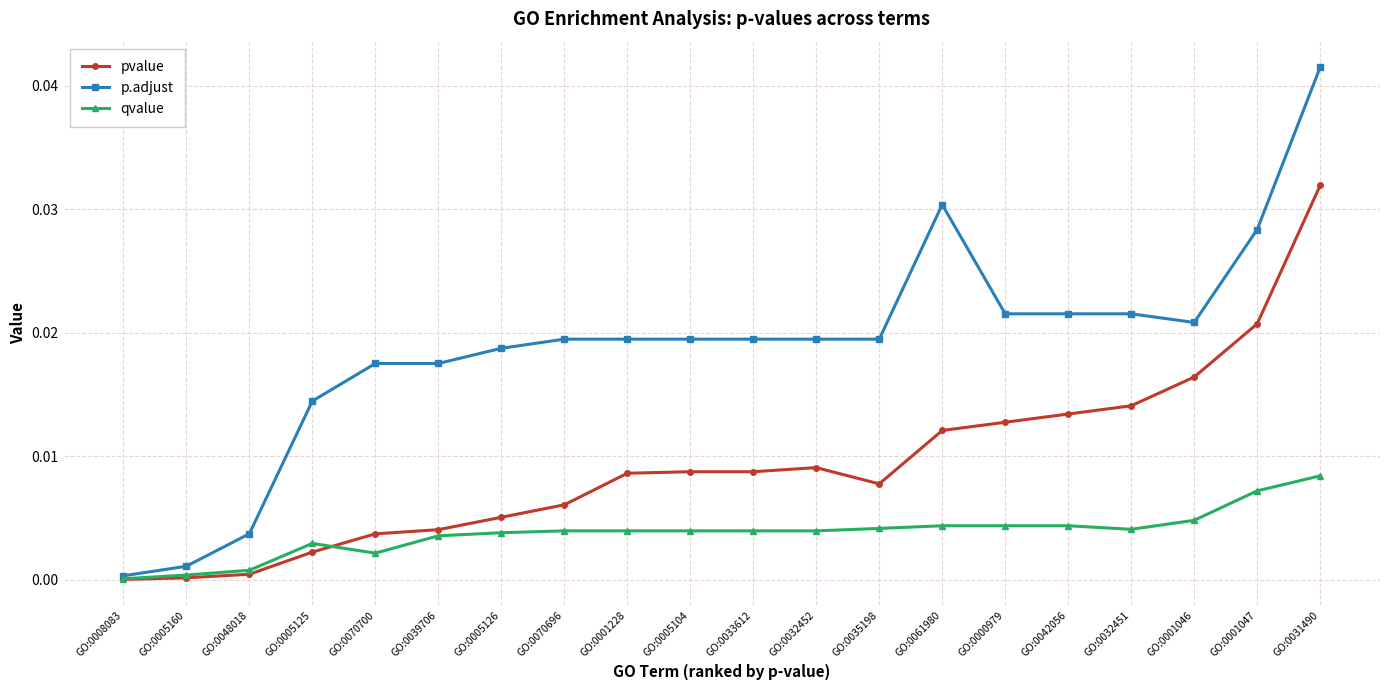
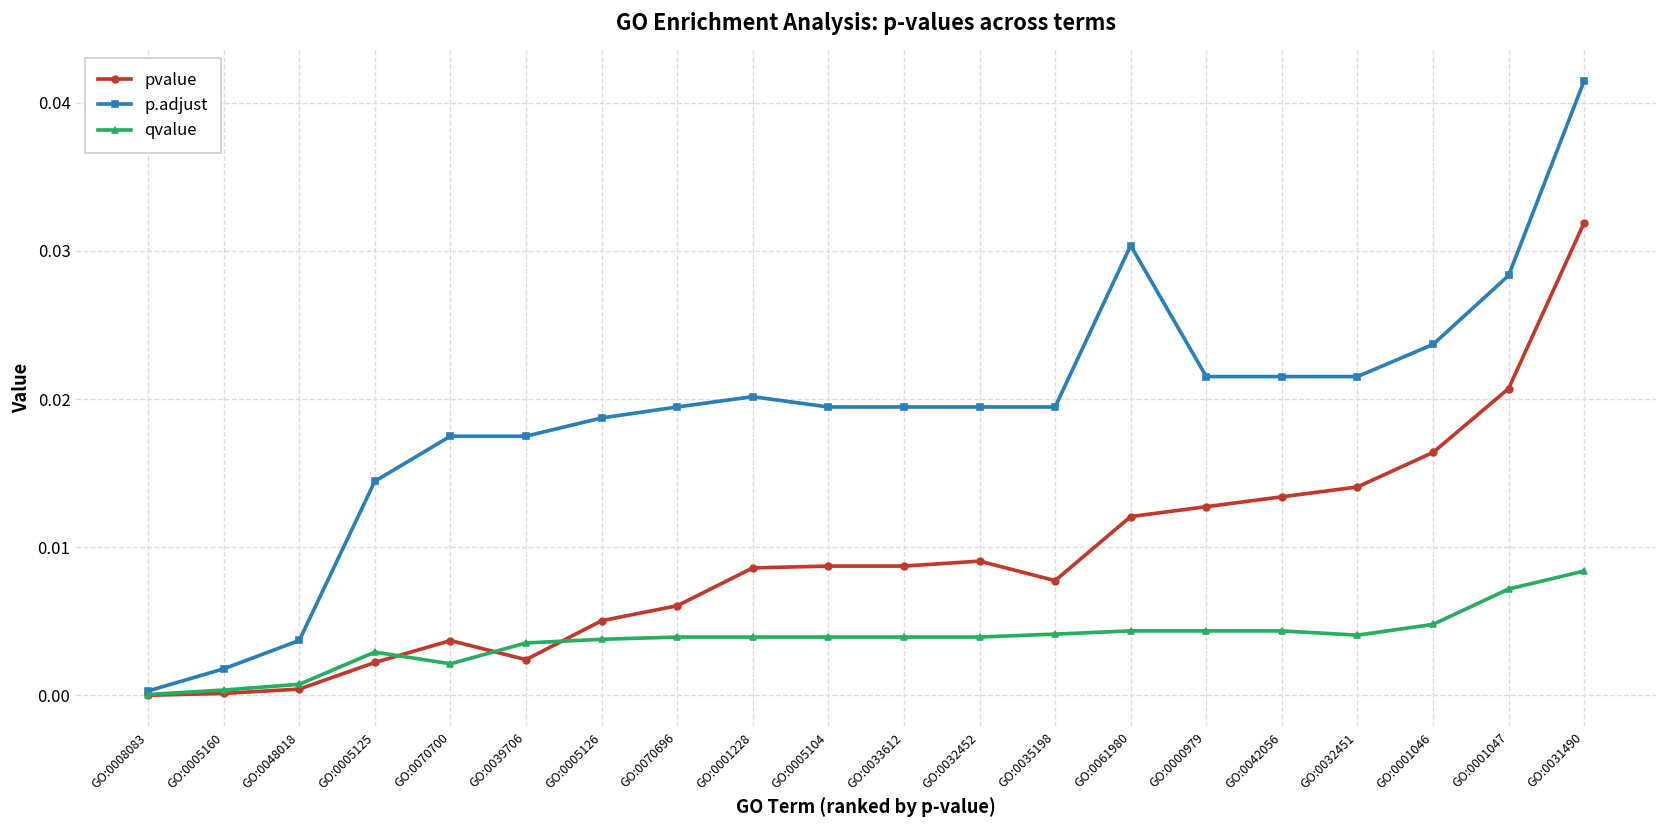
p.adjust, GO:0005160: 0.0011 -> 0.0018
pvalue, GO:0039706: 0.0040 -> 0.0024
p.adjust, GO:0001228: 0.0195 -> 0.0202
p.adjust, GO:0001046: 0.0208 -> 0.0237
